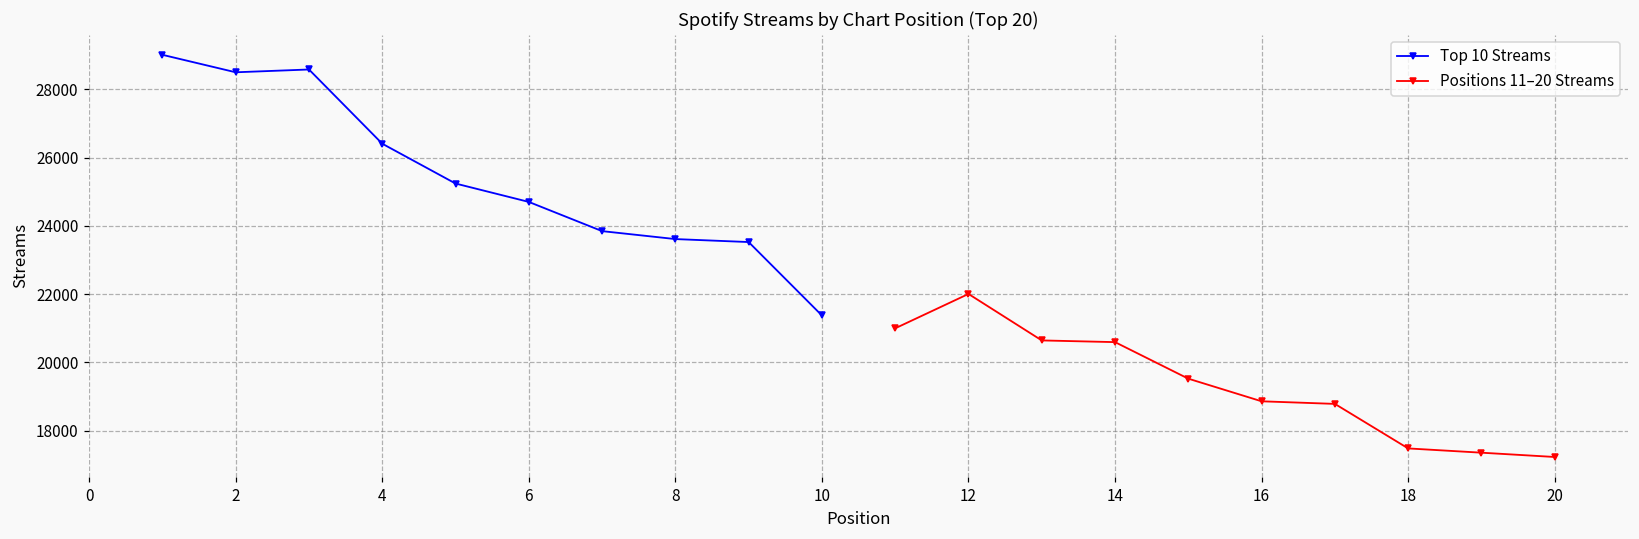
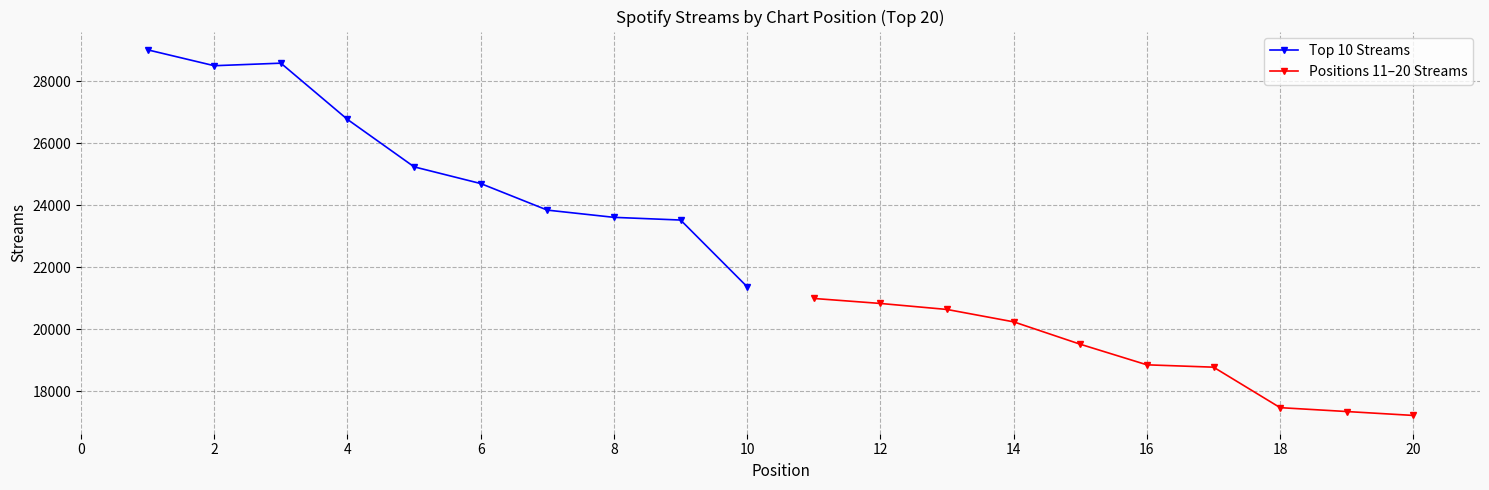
Top 10 Streams, 4: 26400 -> 26800
Positions 11–20 Streams, 12: 22000 -> 20800
Positions 11–20 Streams, 14: 20600 -> 20200
